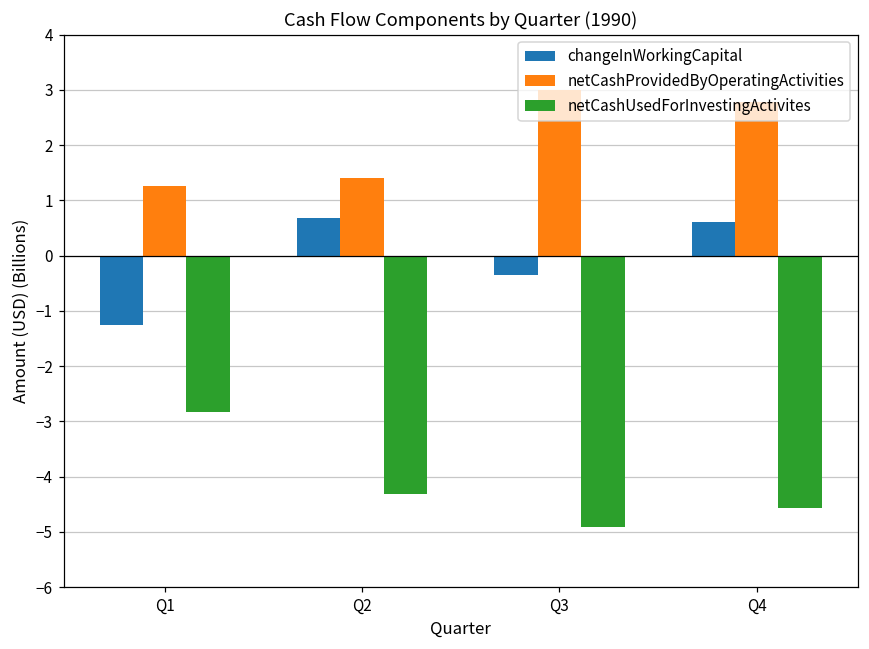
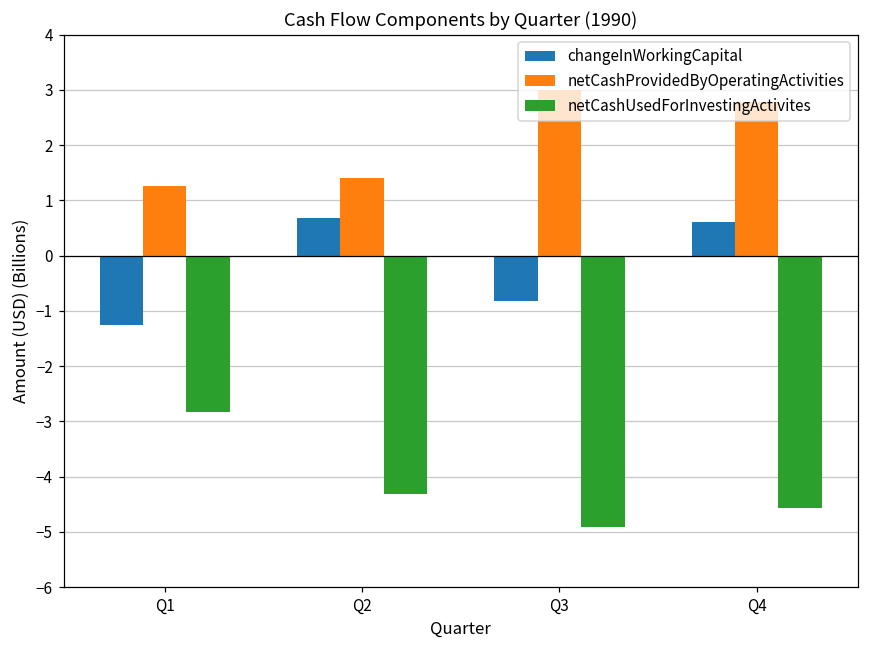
changeInWorkingCapital, Q3: -0.4 -> -0.8
